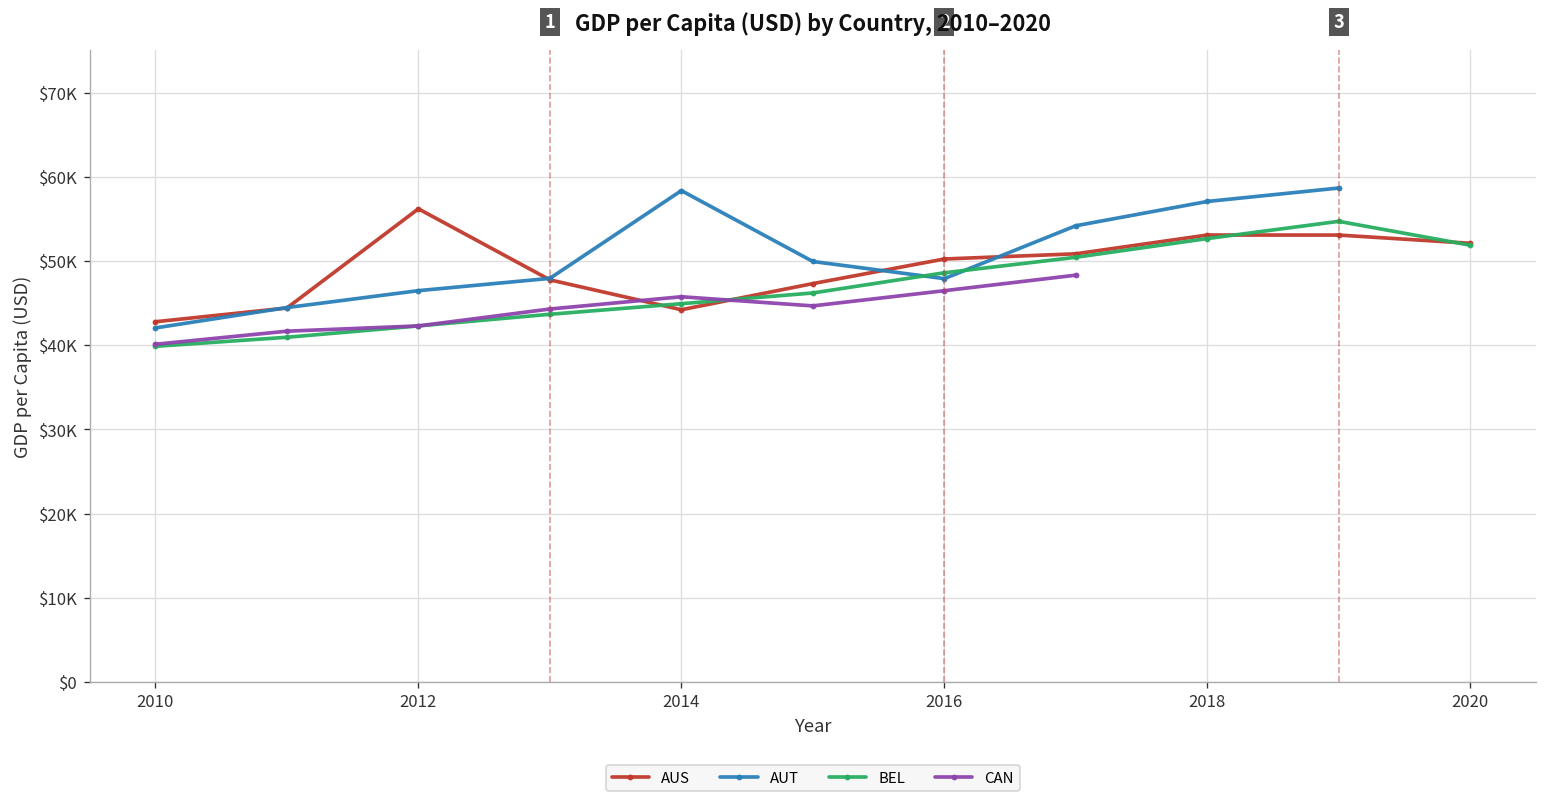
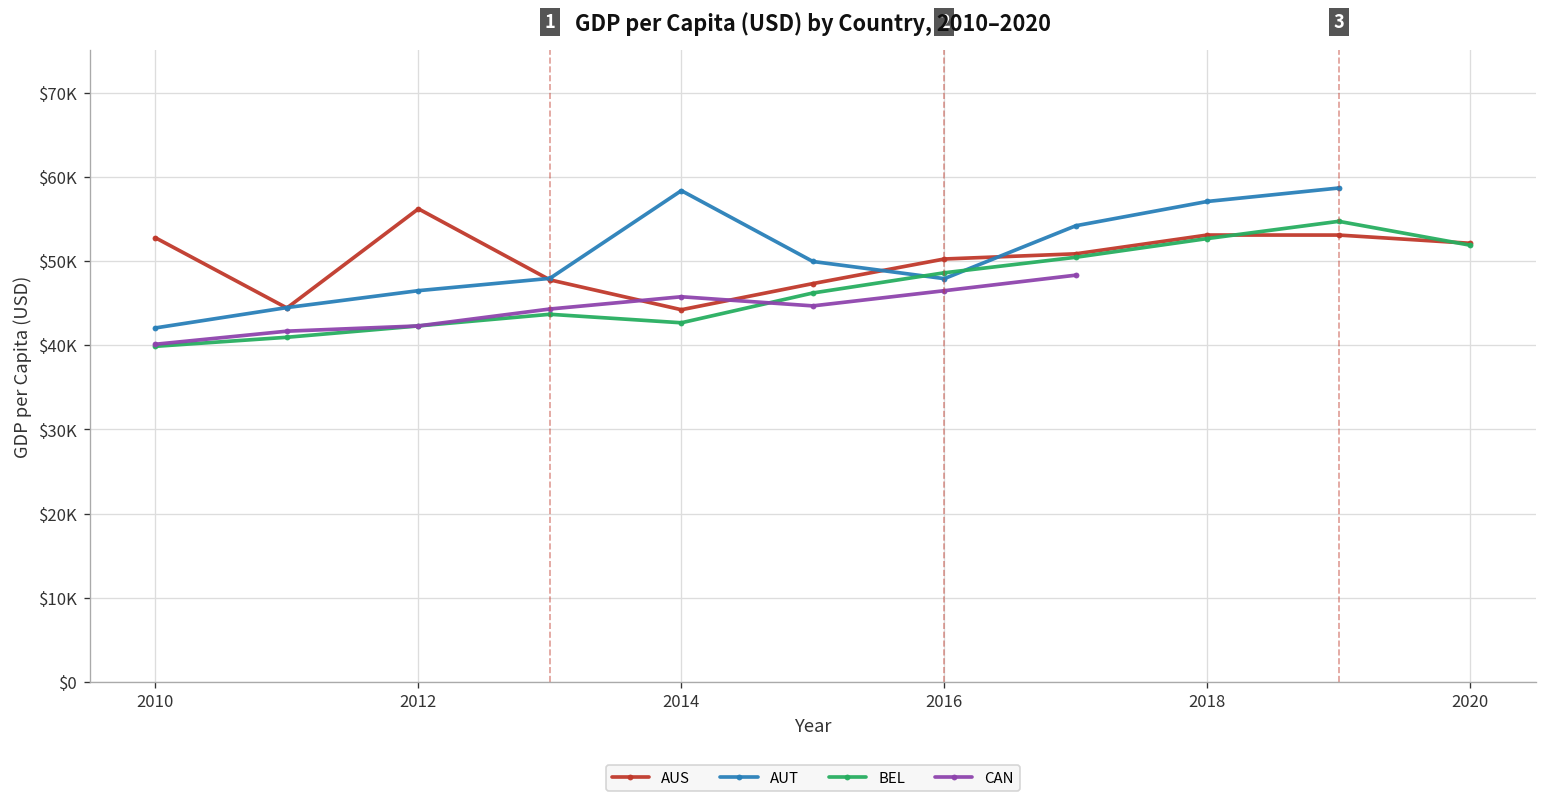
AUS, 2010: $43000 -> $53000
BEL, 2014: $45000 -> $43000
